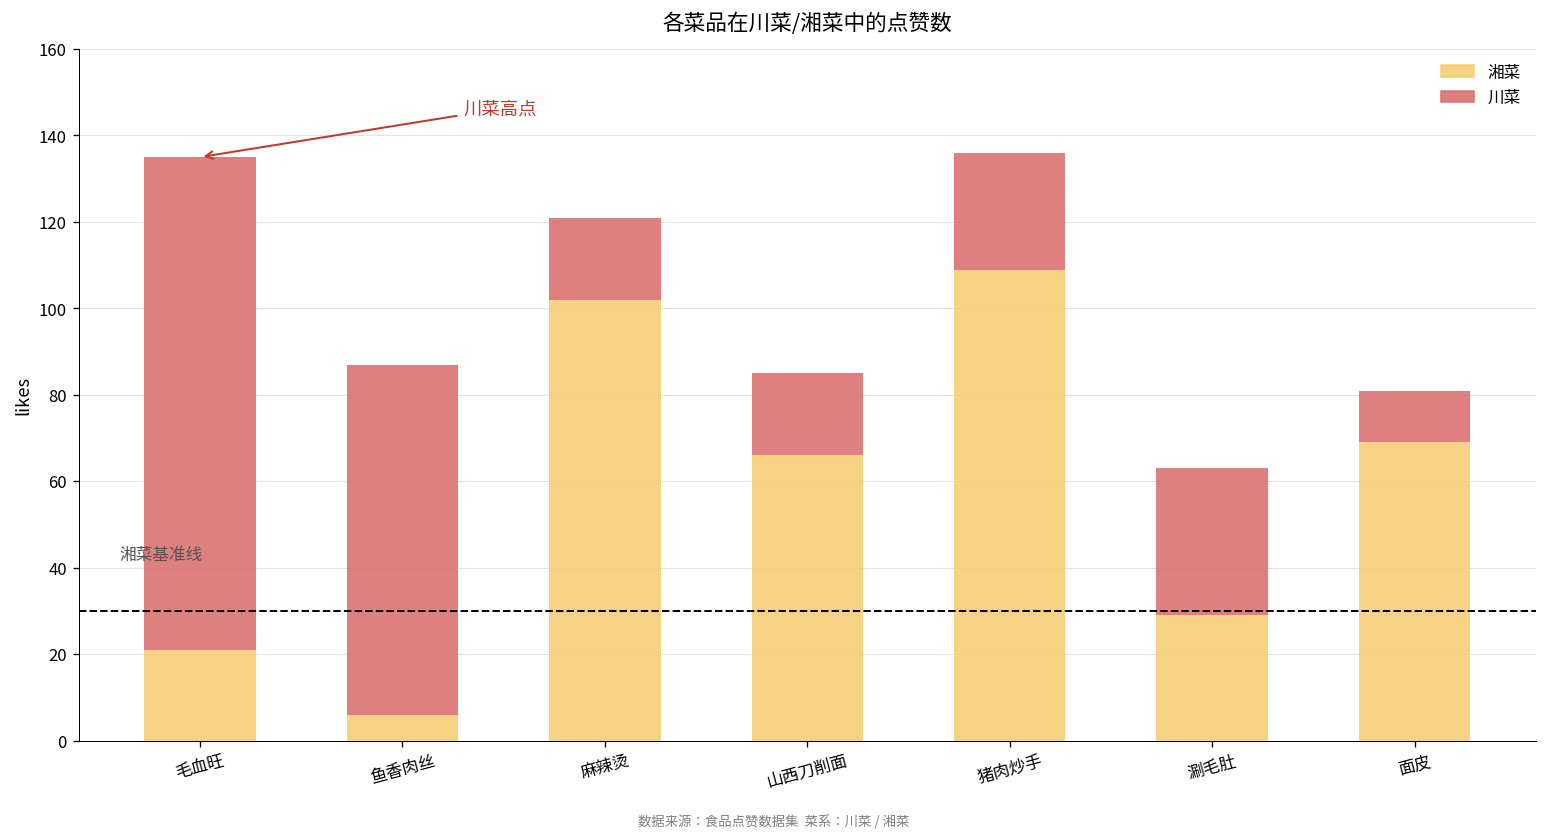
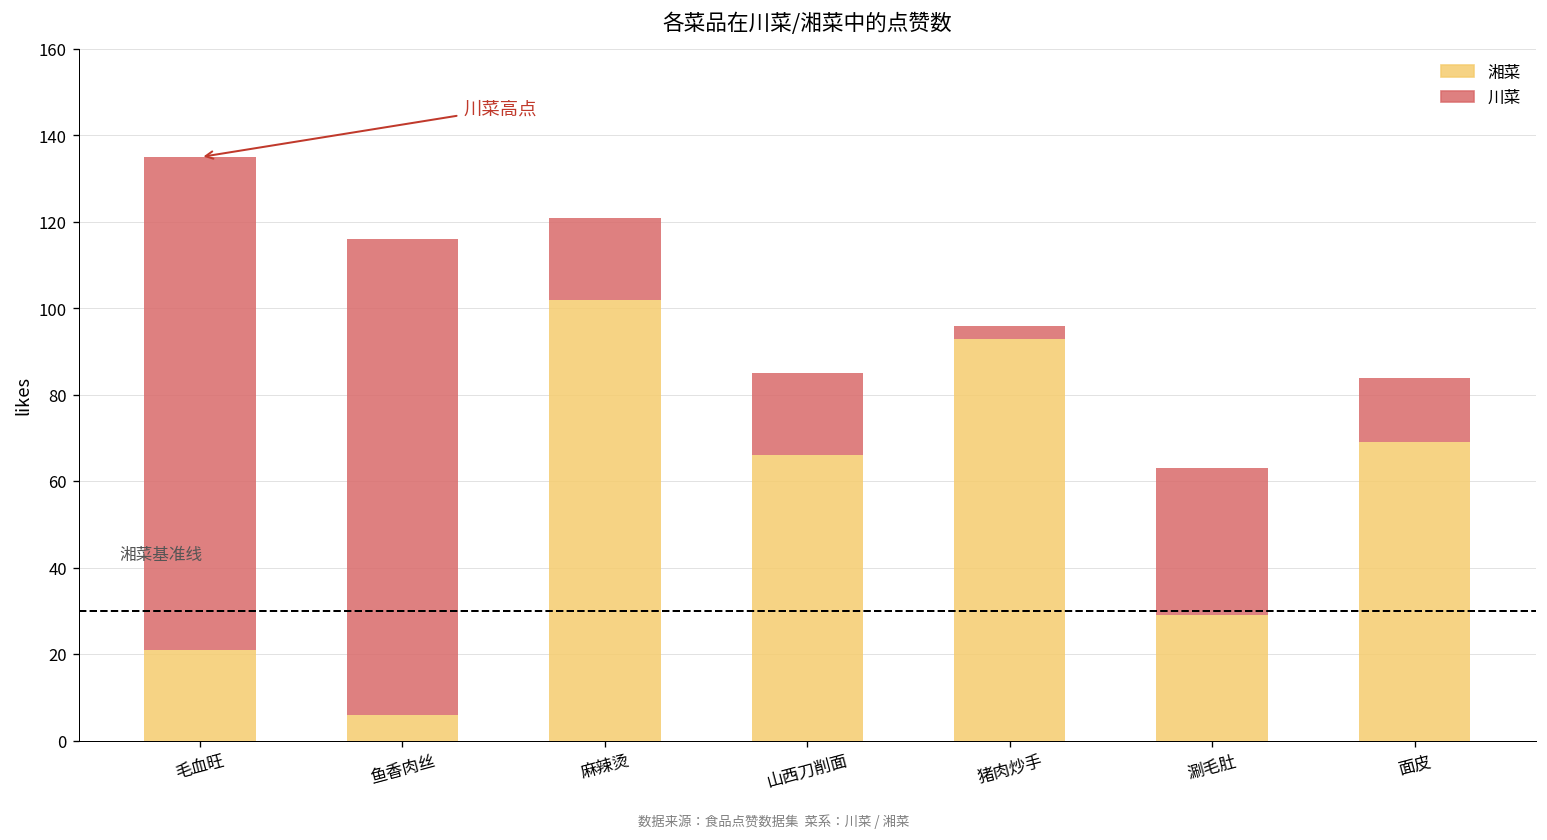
川菜, 鱼香肉丝: 81 -> 110
湘菜, 猪肉炒手: 109 -> 93
川菜, 猪肉炒手: 27 -> 3
川菜, 面皮: 12 -> 15
